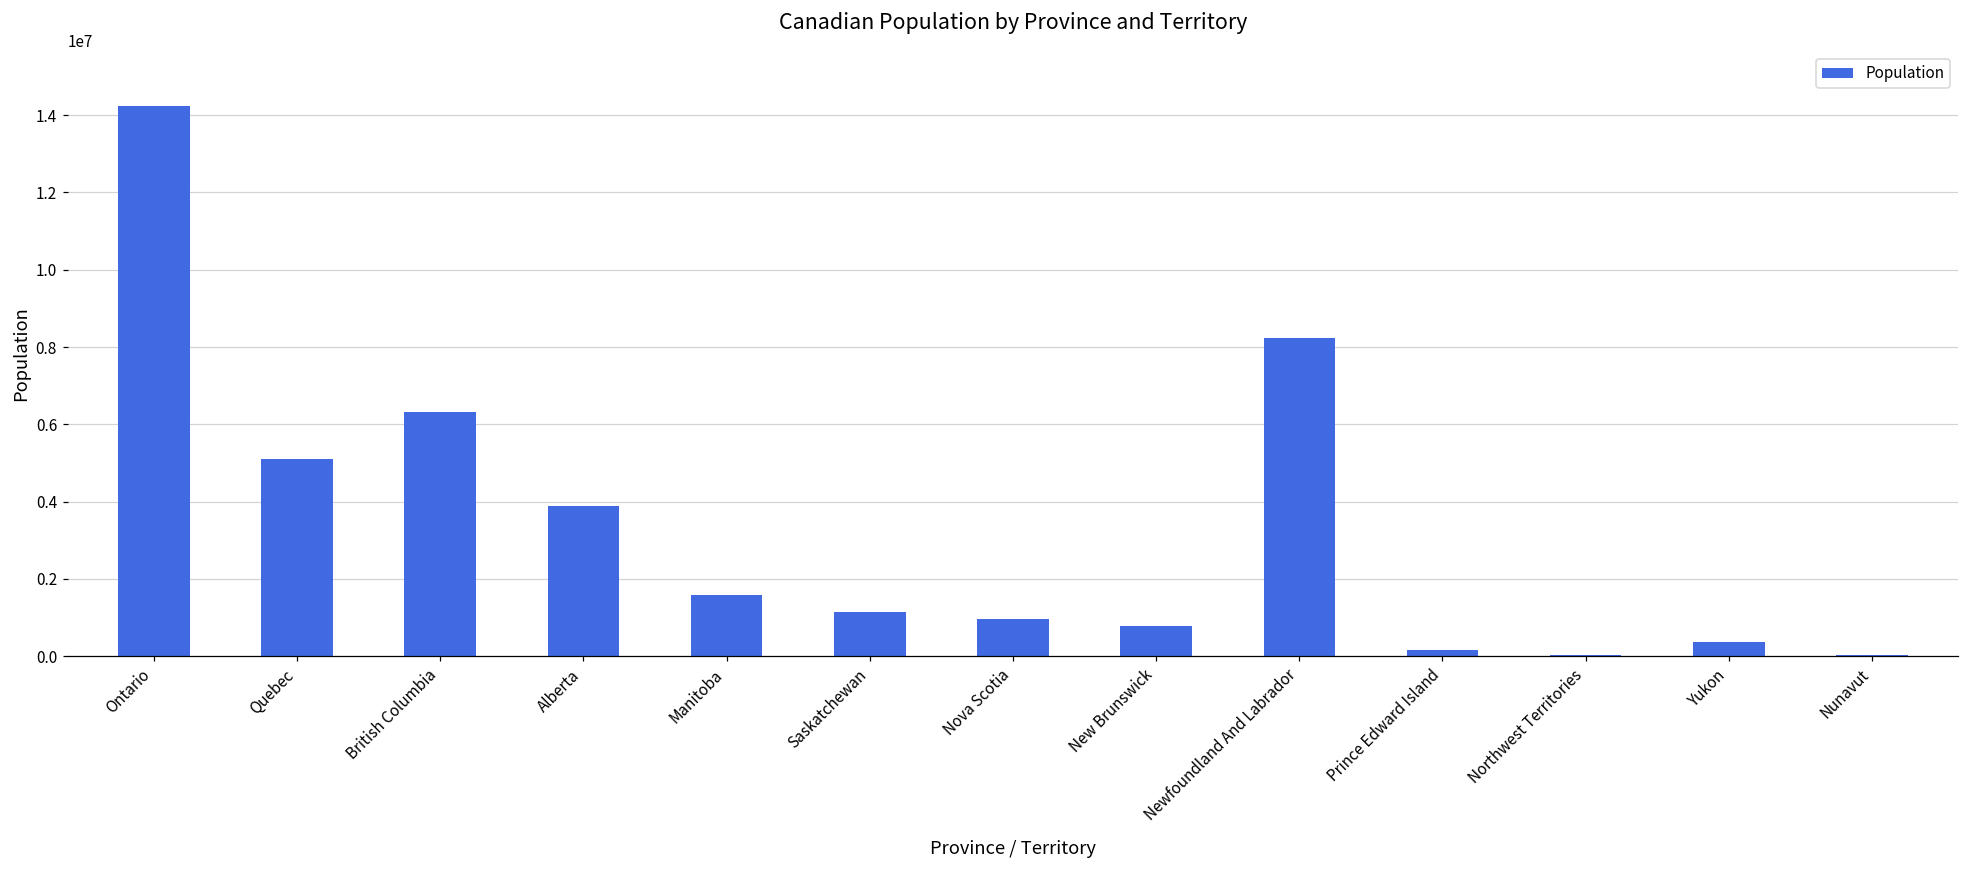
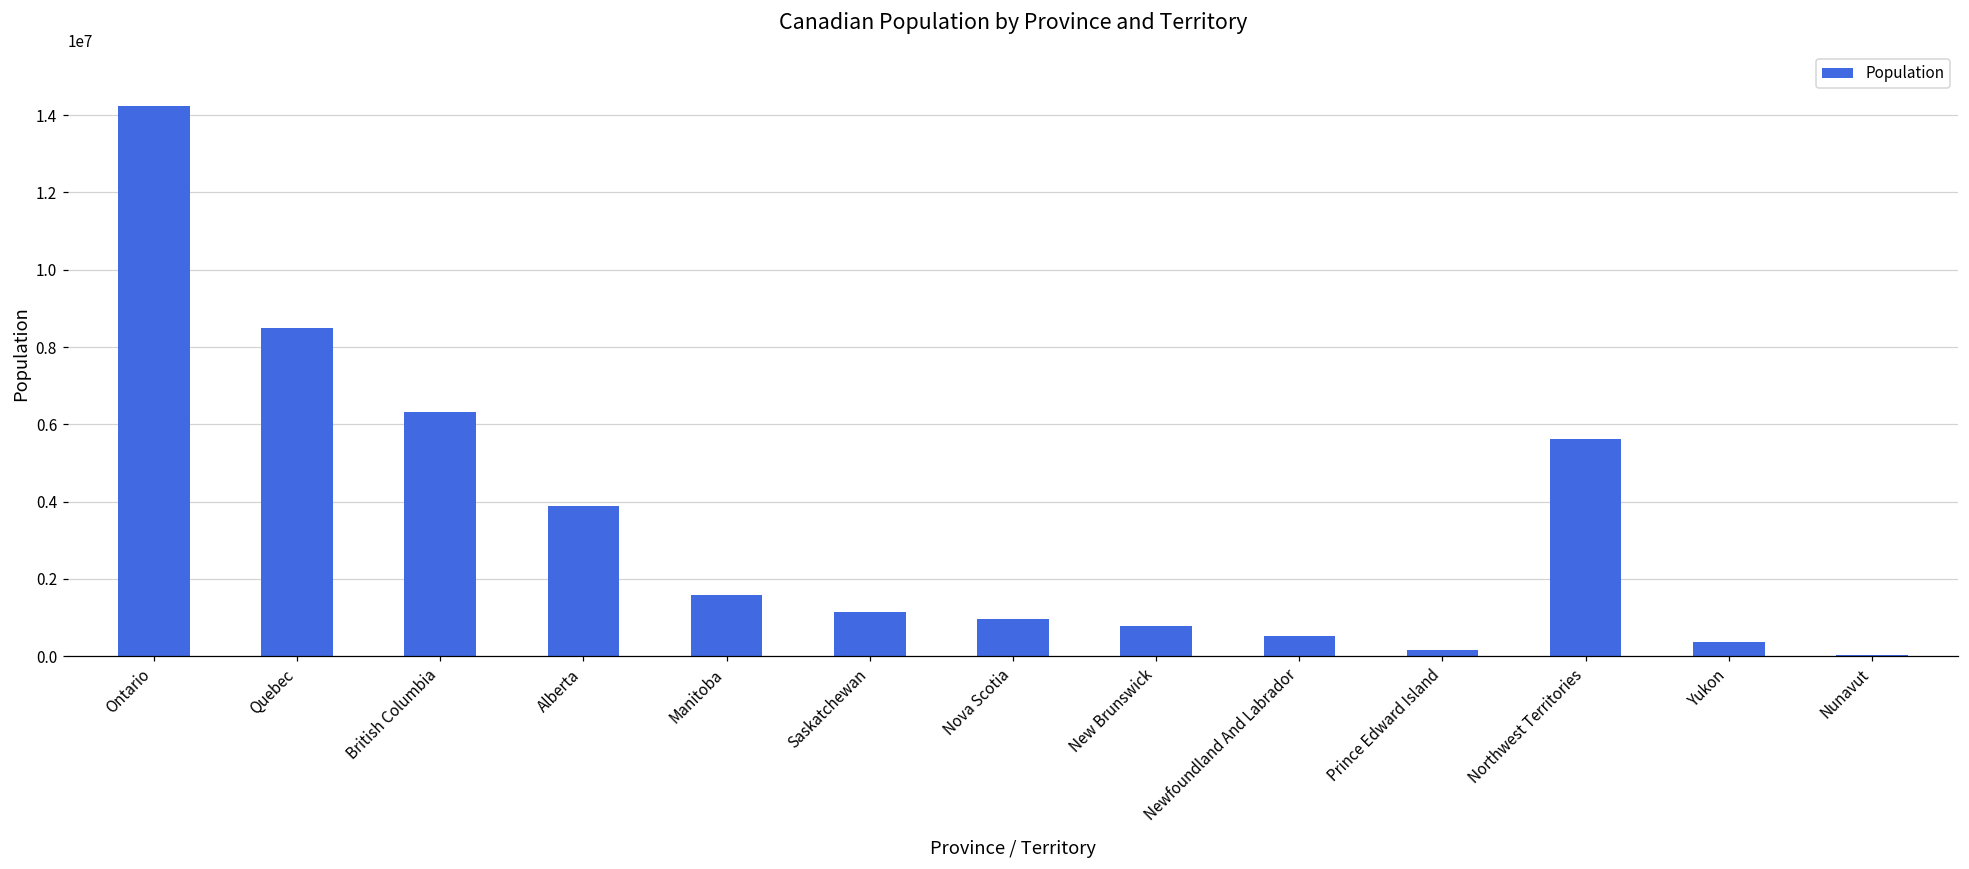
Quebec: 5100000 -> 8500000
Newfoundland And Labrador: 8200000 -> 500000
Northwest Territories: 0 -> 5600000
